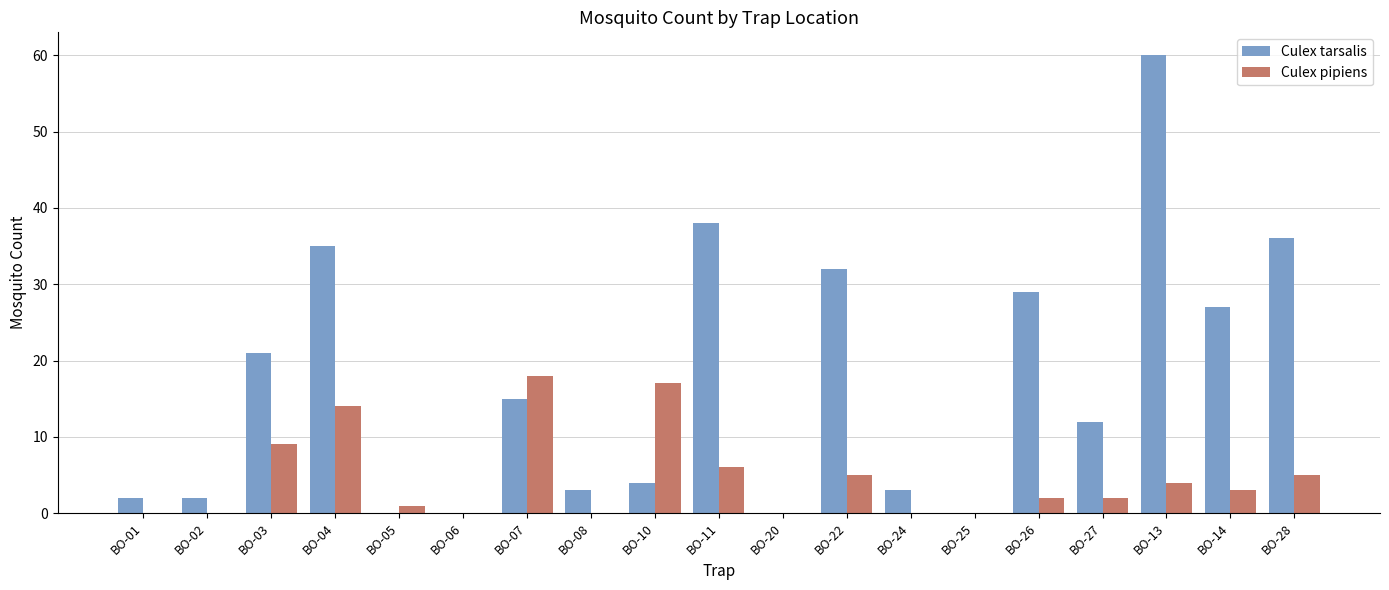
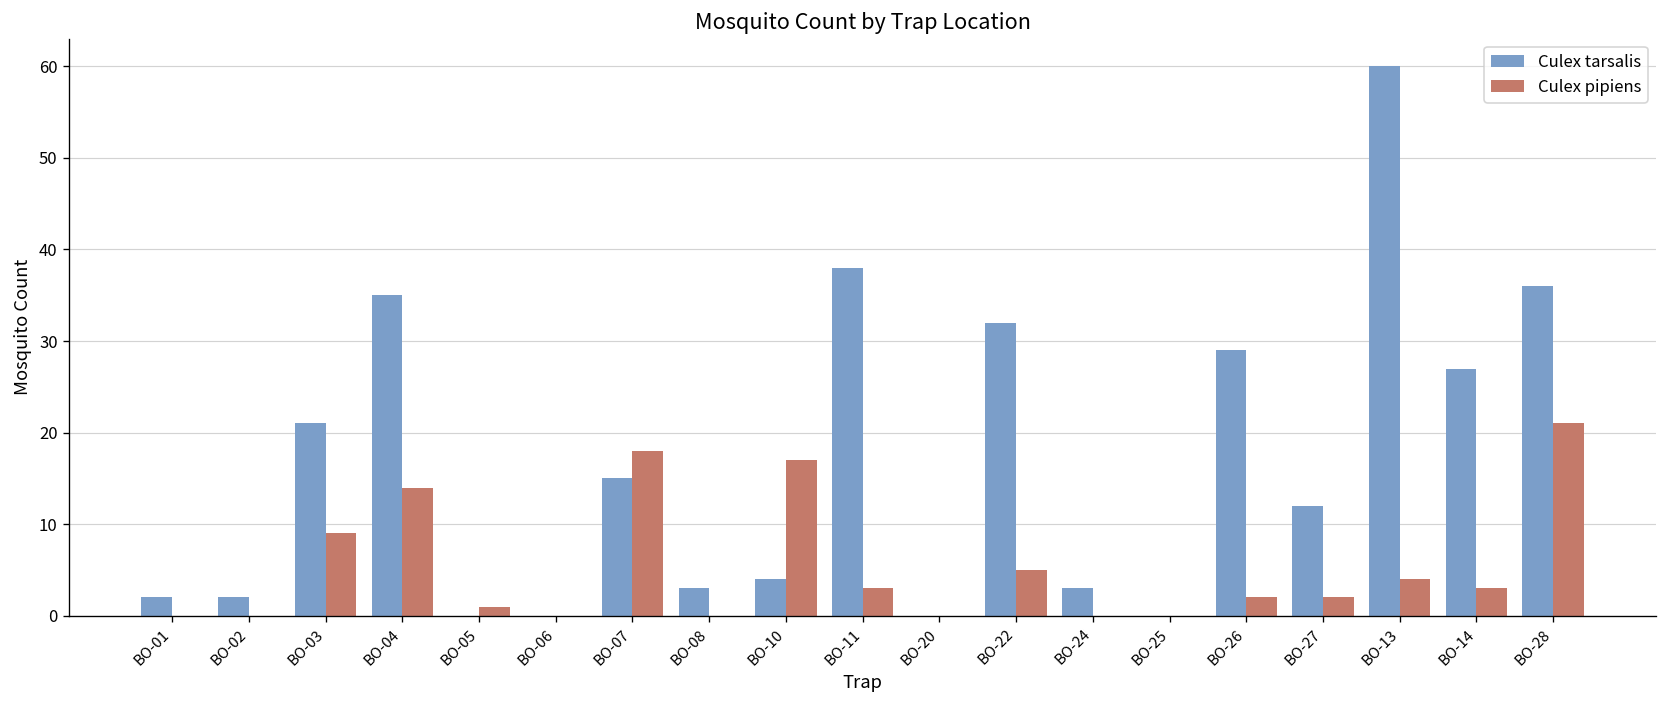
Culex pipiens, BO-11: 6 -> 3
Culex pipiens, BO-28: 5 -> 21
